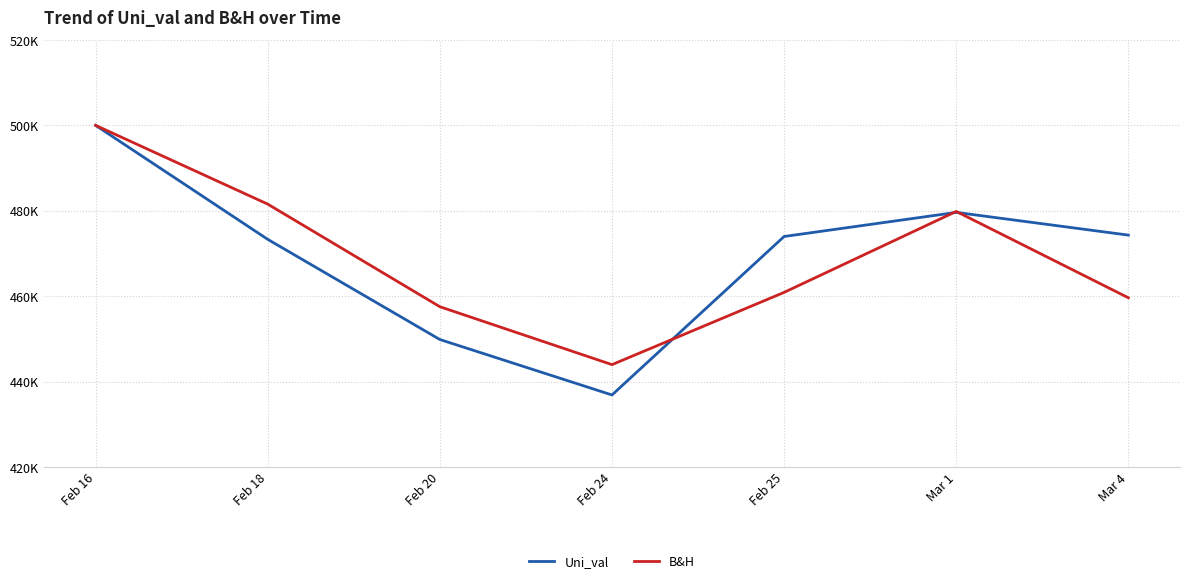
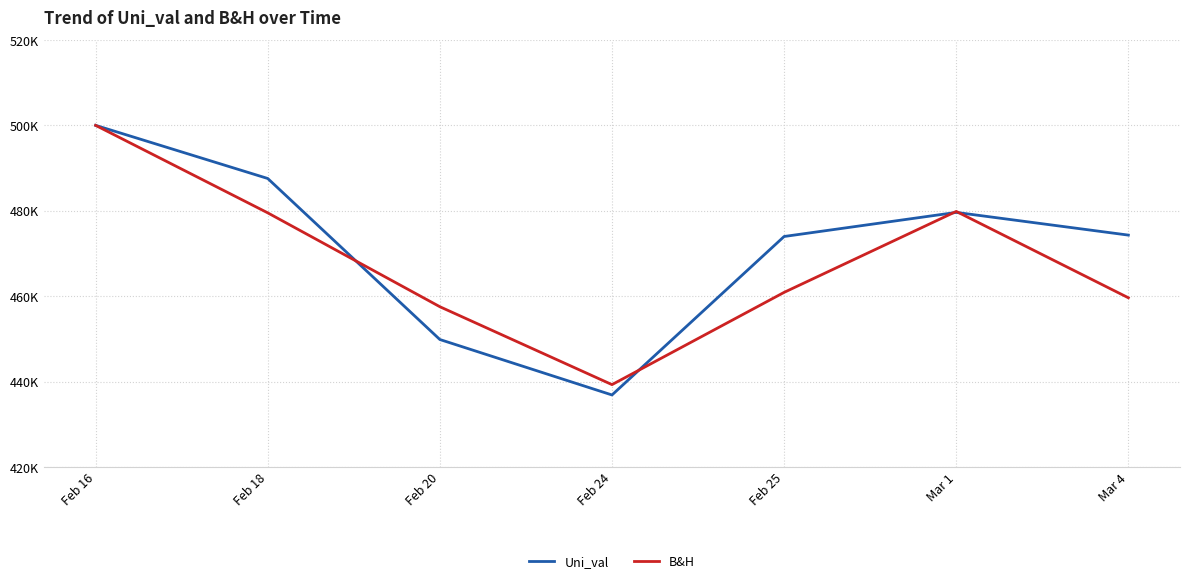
Uni_val, Feb 18: 473000 -> 488000
B&H, Feb 18: 482000 -> 480000
B&H, Feb 24: 444000 -> 439000
